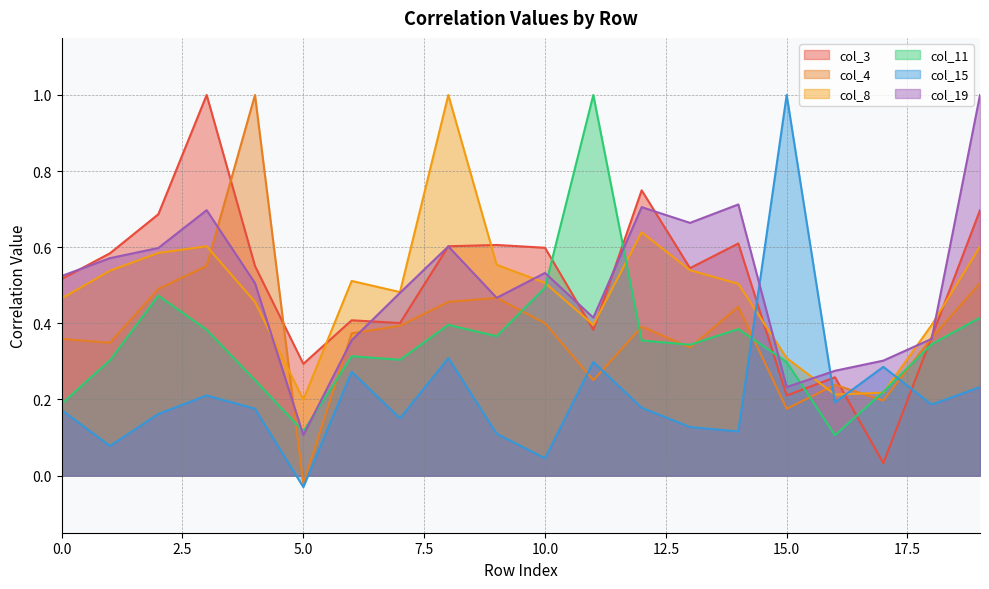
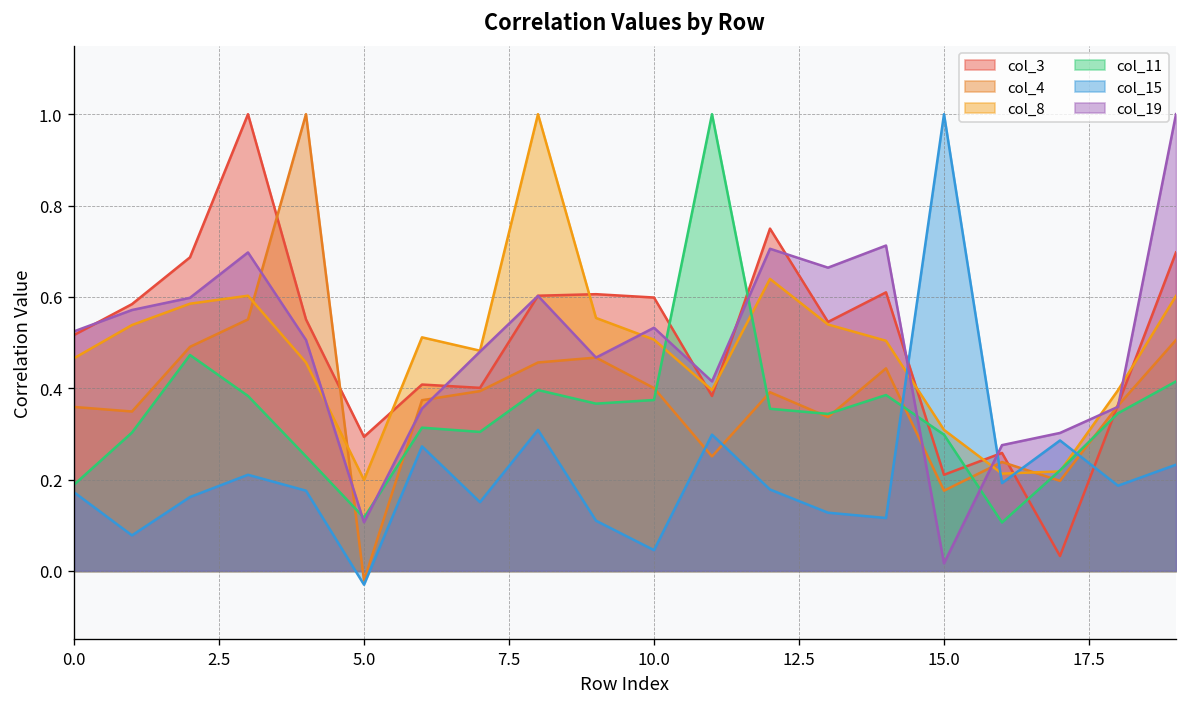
col_11, 10.0: 0.49 -> 0.37
col_19, 15.0: 0.23 -> 0.02
